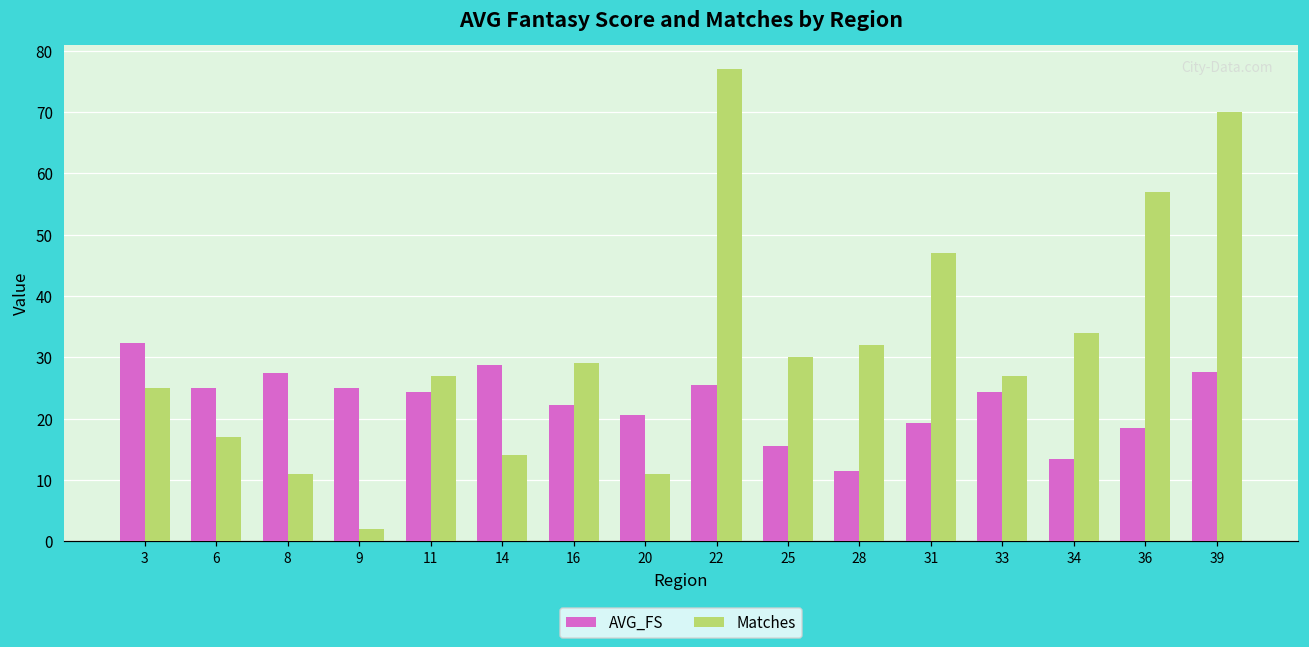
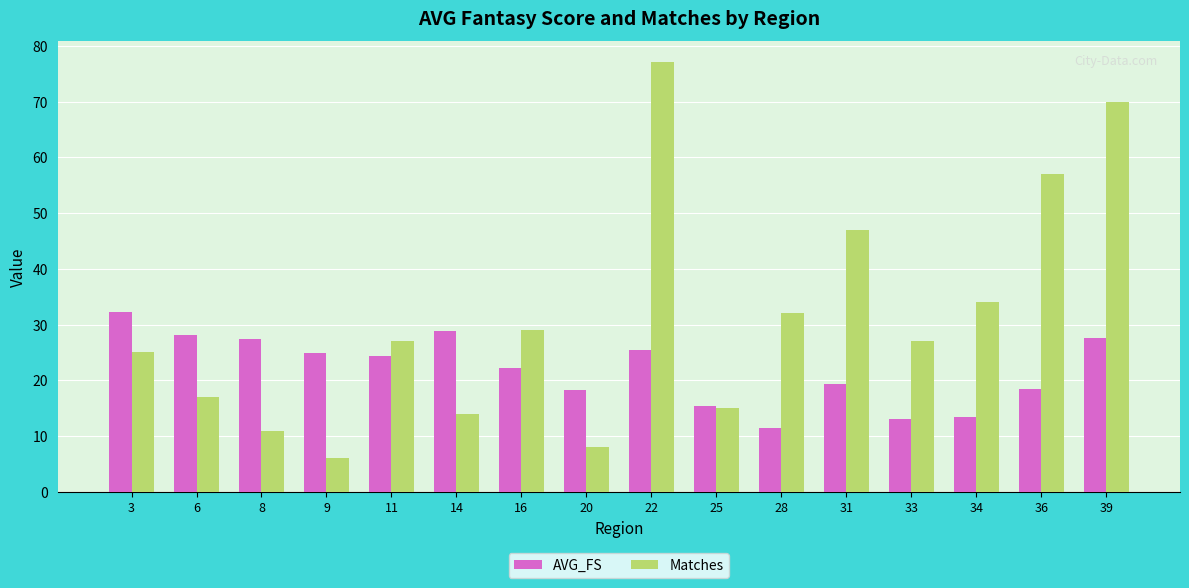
AVG_FS, 6: 25 -> 28
Matches, 9: 2 -> 6
AVG_FS, 20: 21 -> 18
Matches, 20: 11 -> 8
Matches, 25: 30 -> 15
AVG_FS, 33: 24 -> 13
